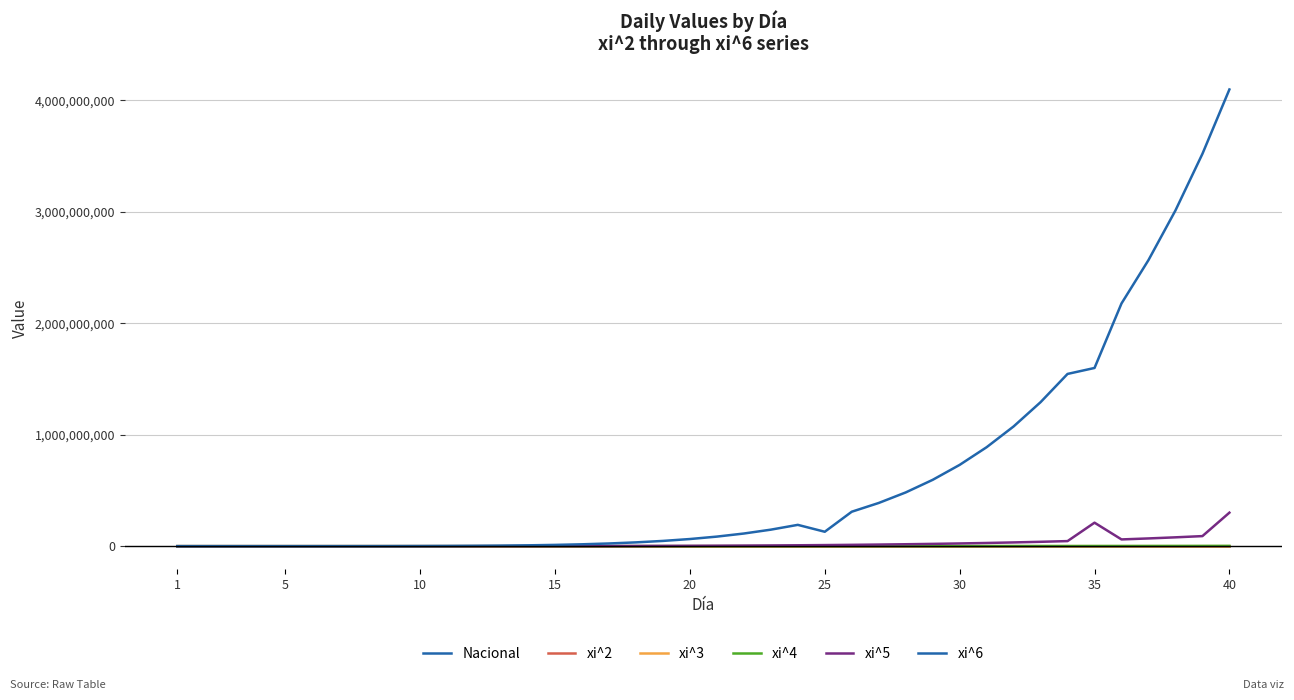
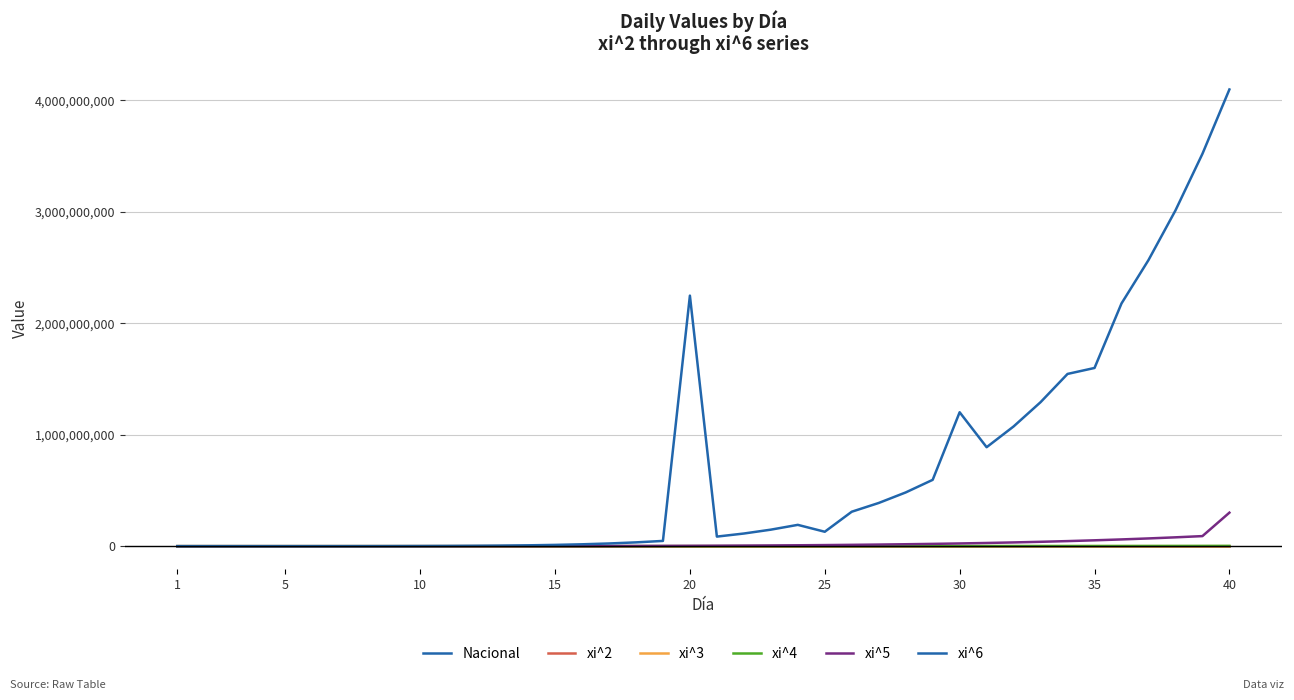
xi^6, 20: 60,000,000 -> 2,250,000,000
xi^6, 30: 730,000,000 -> 1,200,000,000
xi^5, 35: 210,000,000 -> 50,000,000
